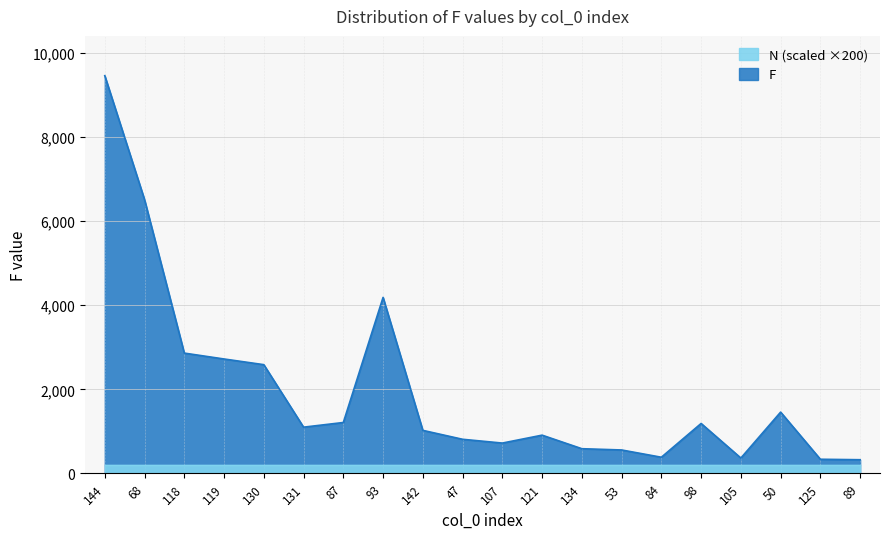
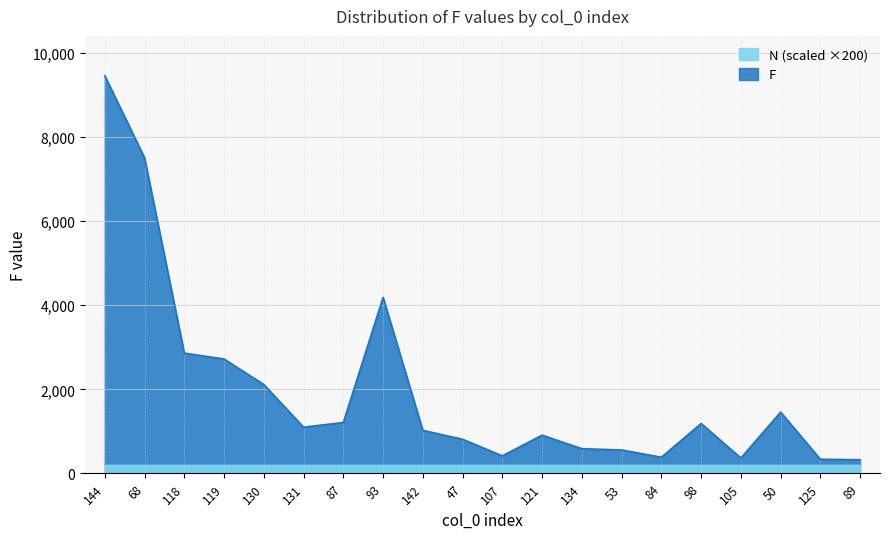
F, 68: 6,500 -> 7,500
F, 130: 2,600 -> 2,100
F, 107: 700 -> 400
